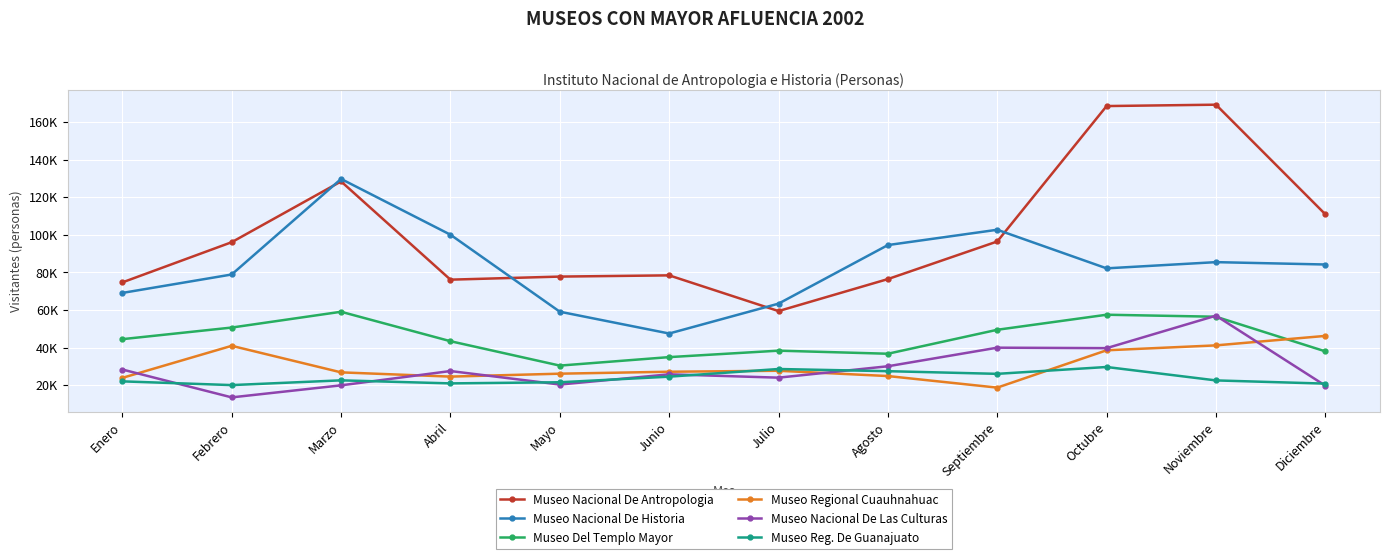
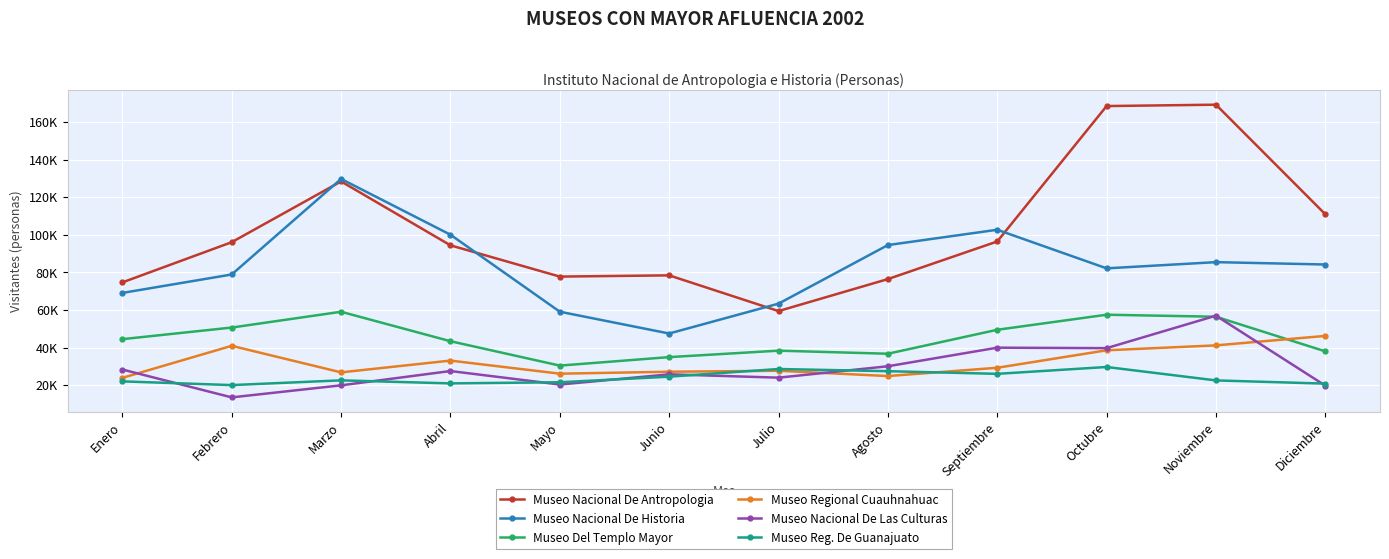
Museo Nacional De Antropologia, Abril: 76000 -> 94000
Museo Regional Cuauhnahuac, Abril: 25000 -> 33000
Museo Regional Cuauhnahuac, Septiembre: 19000 -> 29000
